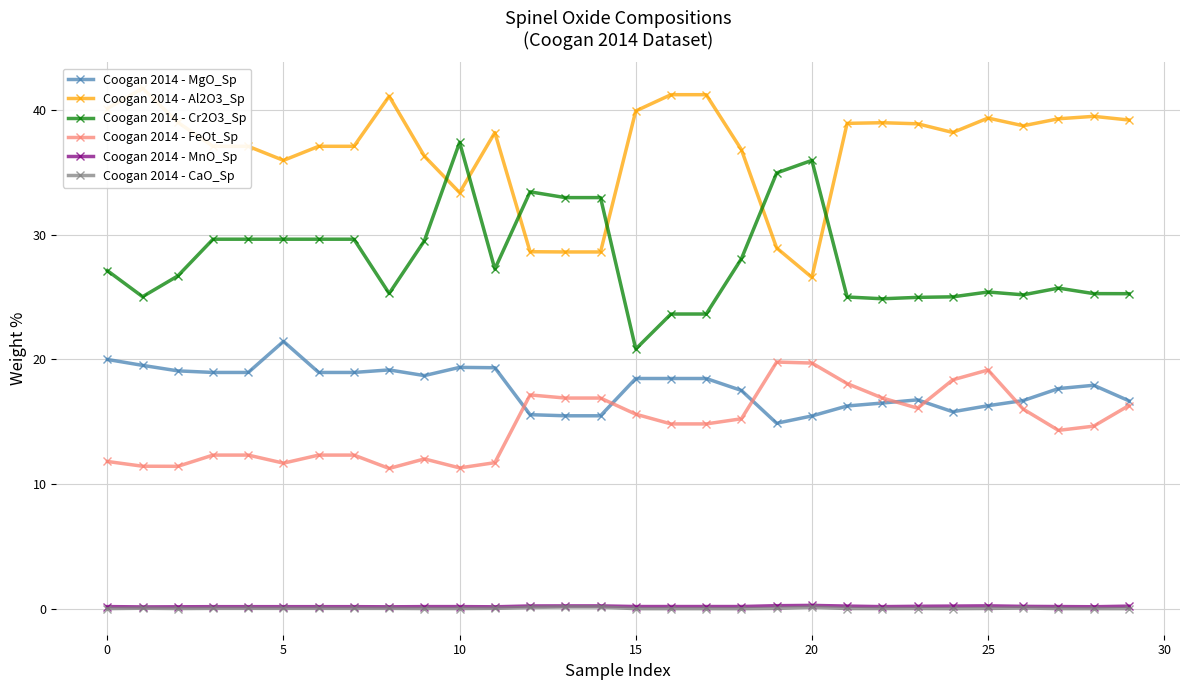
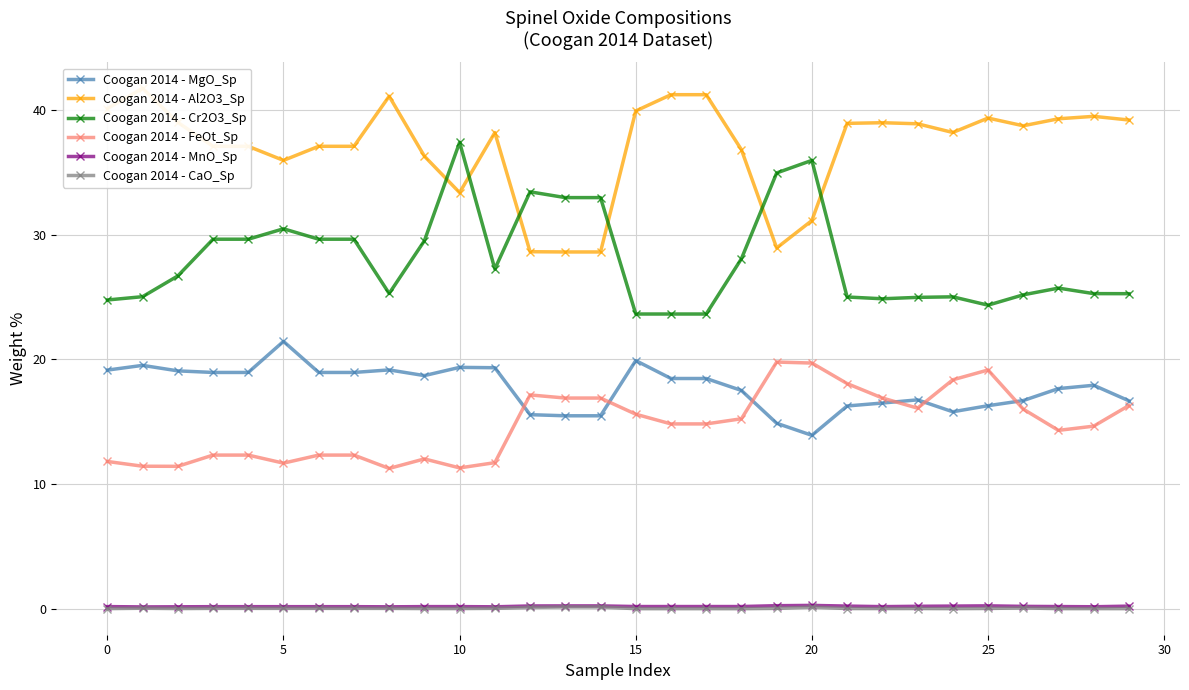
Coogan 2014 - MgO_Sp, 0: 20.0 -> 19.1
Coogan 2014 - Cr2O3_Sp, 0: 27.1 -> 24.8
Coogan 2014 - Cr2O3_Sp, 5: 29.6 -> 30.5
Coogan 2014 - MgO_Sp, 15: 18.5 -> 19.9
Coogan 2014 - Cr2O3_Sp, 15: 20.8 -> 23.6
Coogan 2014 - MgO_Sp, 20: 15.5 -> 13.9
Coogan 2014 - Al2O3_Sp, 20: 26.6 -> 31.1
Coogan 2014 - Cr2O3_Sp, 25: 25.4 -> 24.3
